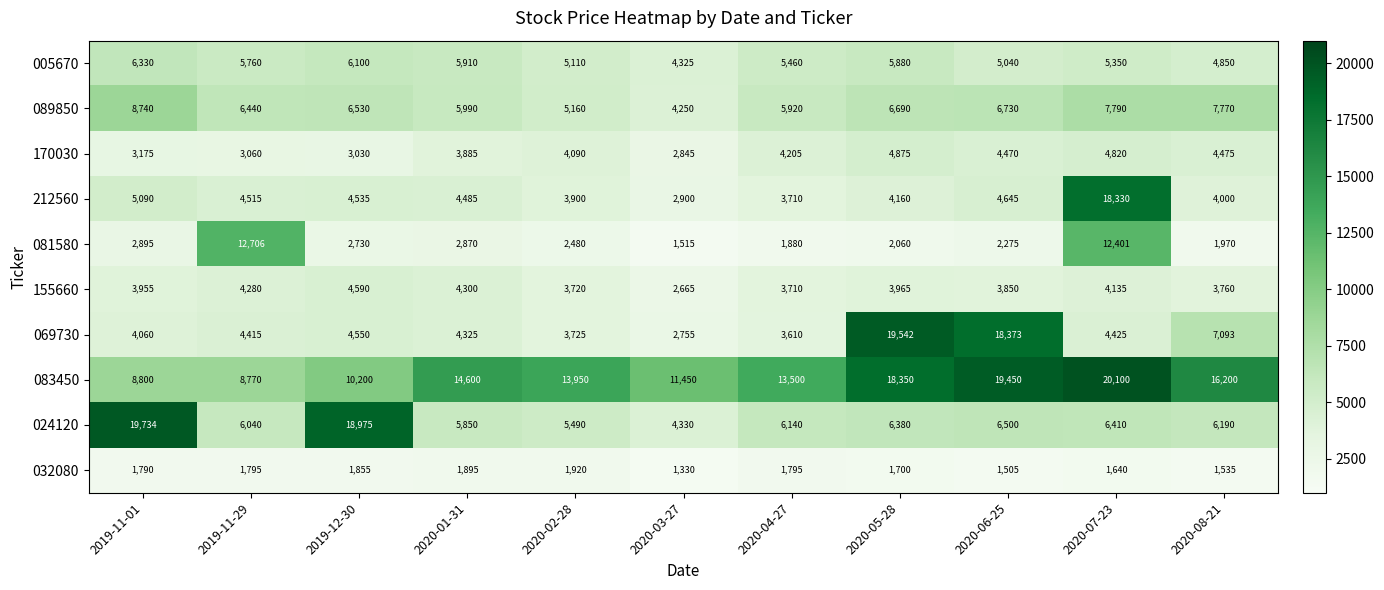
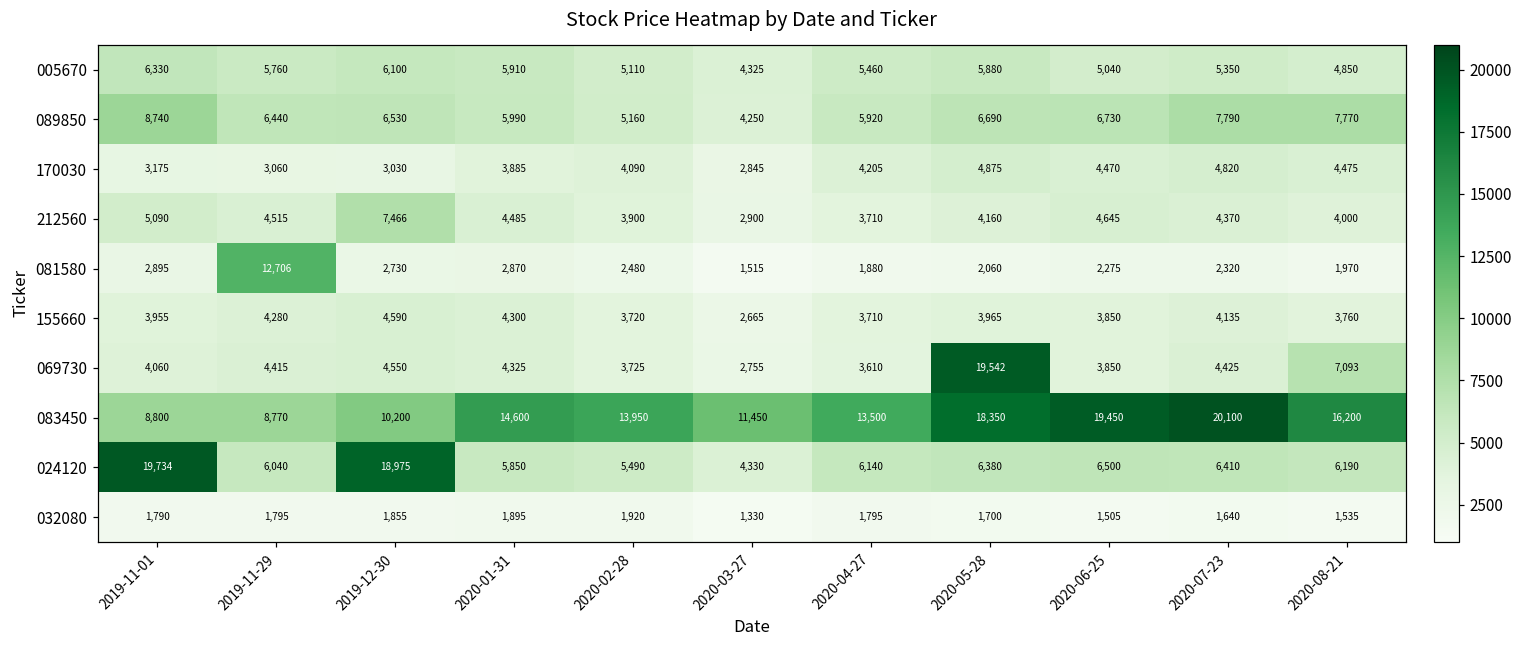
212560, 2019-12-30: 4,535 -> 7,466
212560, 2020-07-23: 18,330 -> 4,370
081580, 2020-07-23: 12,401 -> 2,320
069730, 2020-06-25: 18,373 -> 3,850
